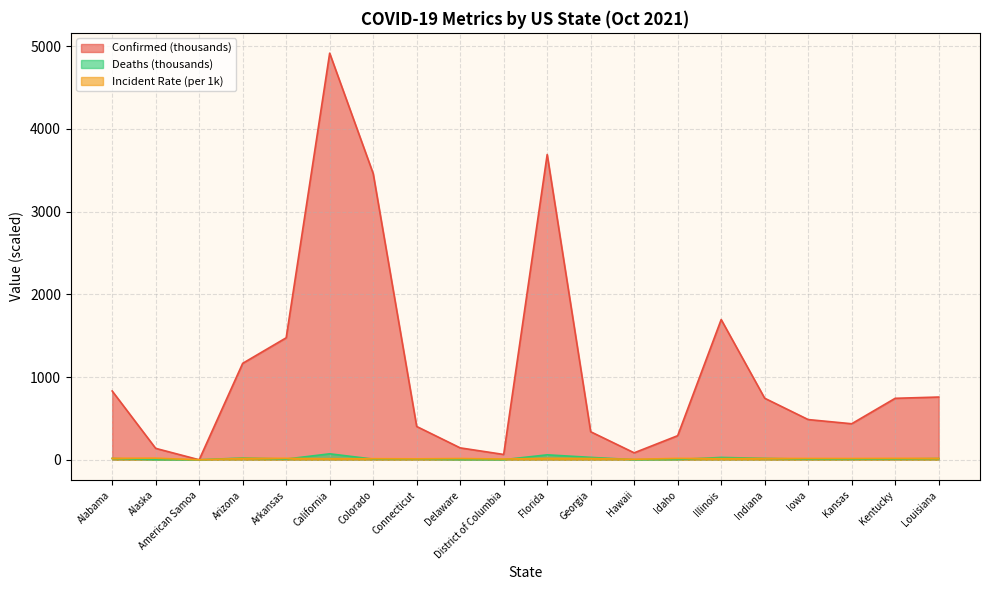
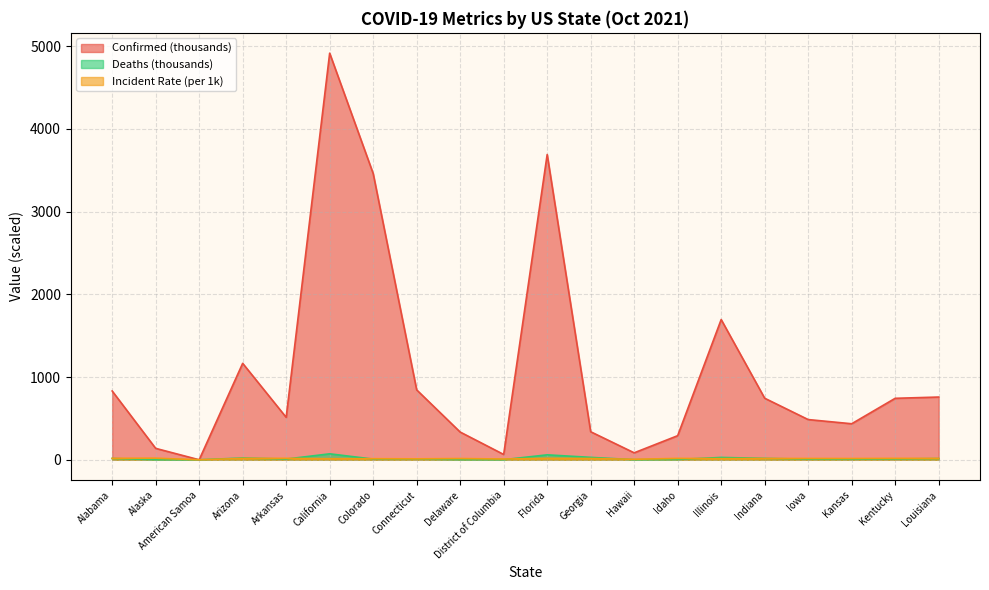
Confirmed (thousands), Arkansas: 1500 -> 500
Confirmed (thousands), Connecticut: 400 -> 800
Confirmed (thousands), Delaware: 100 -> 300
